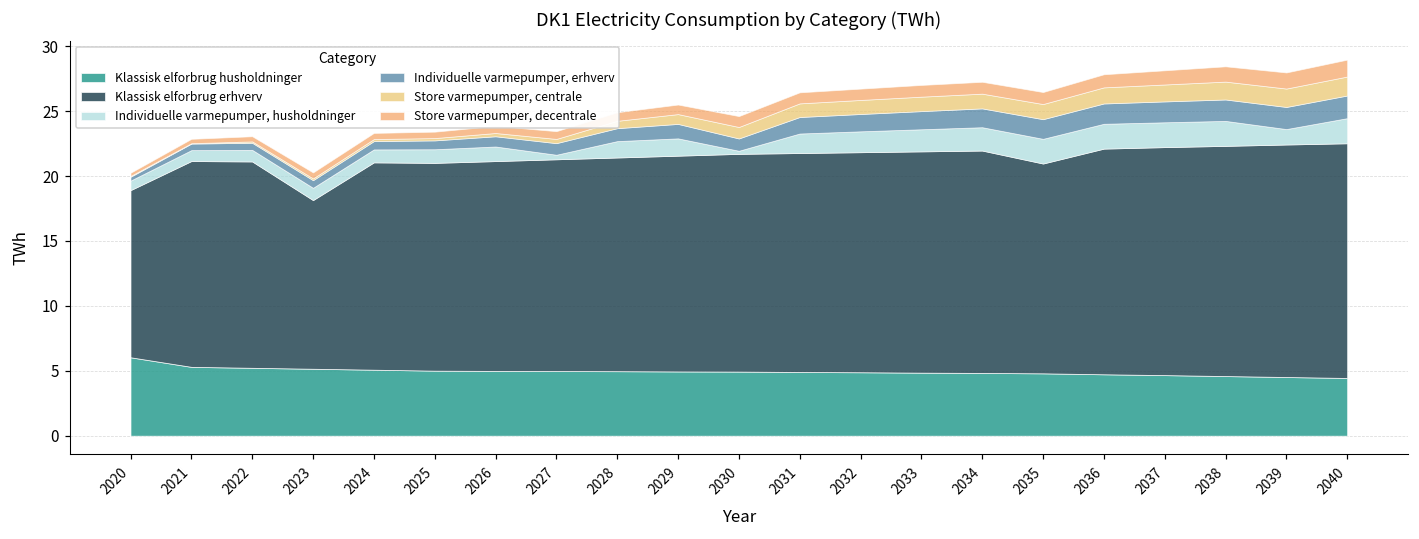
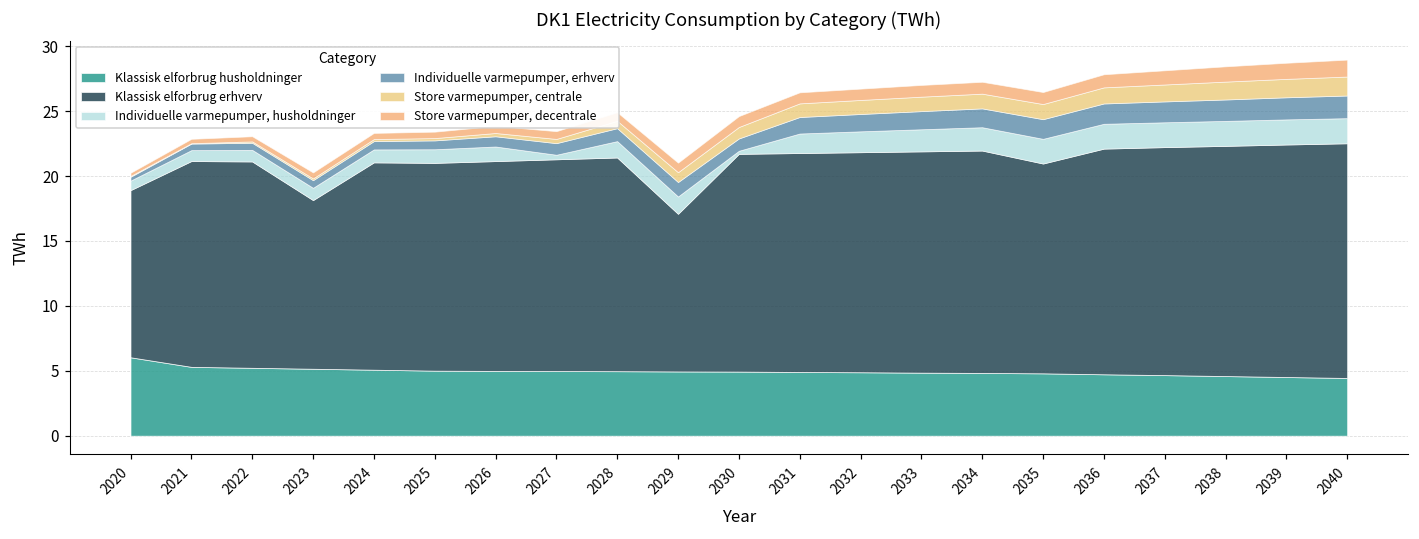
Klassisk elforbrug erhverv, 2029: 16.6 -> 12.1
Individuelle varmepumper, husholdninger, 2039: 1.2 -> 1.9
